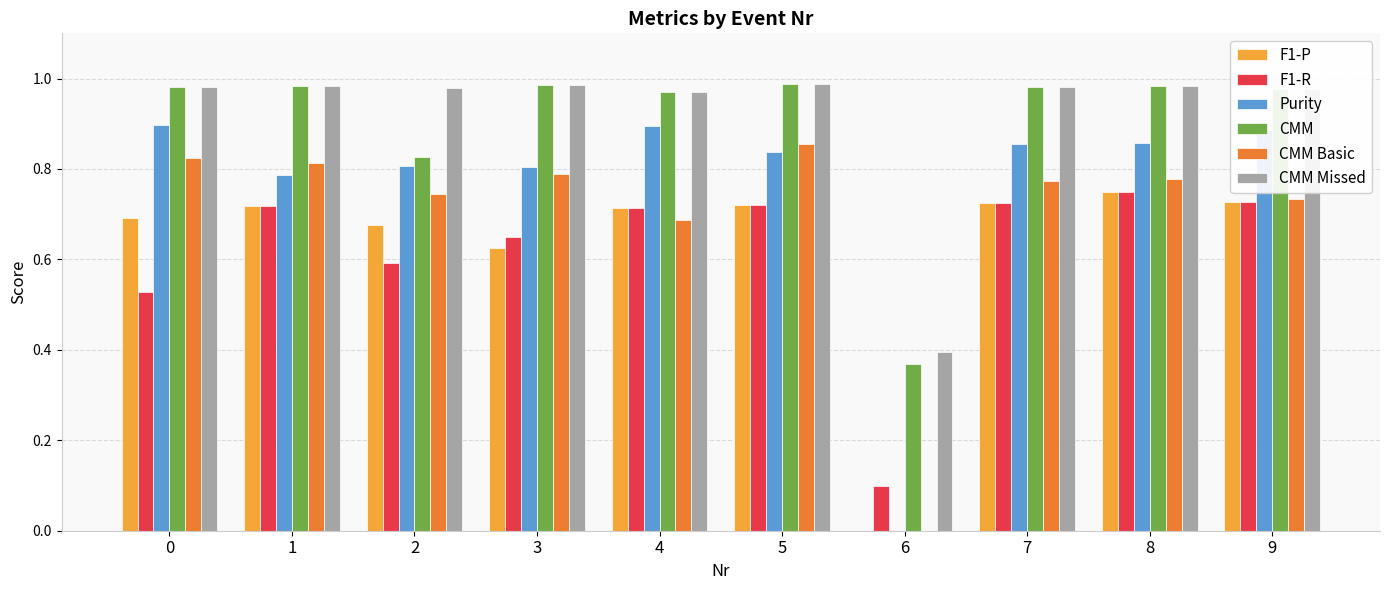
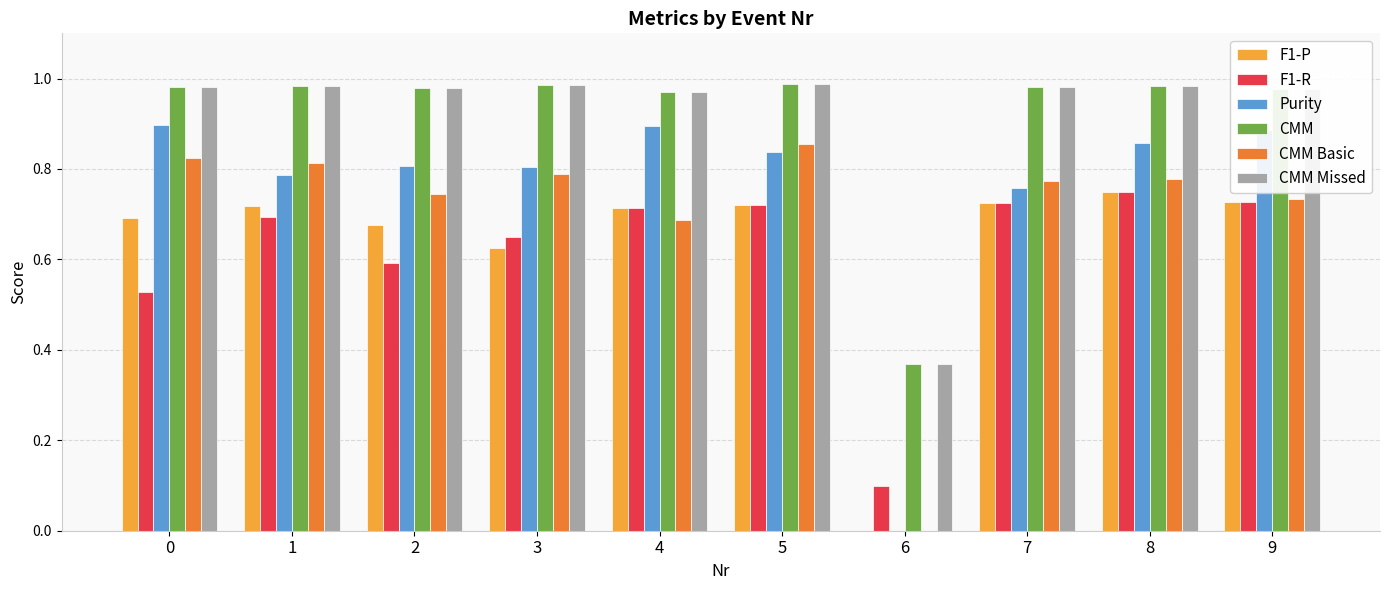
F1-R, 1: 0.72 -> 0.69
CMM, 2: 0.83 -> 0.98
CMM Missed, 6: 0.40 -> 0.37
Purity, 7: 0.86 -> 0.76
